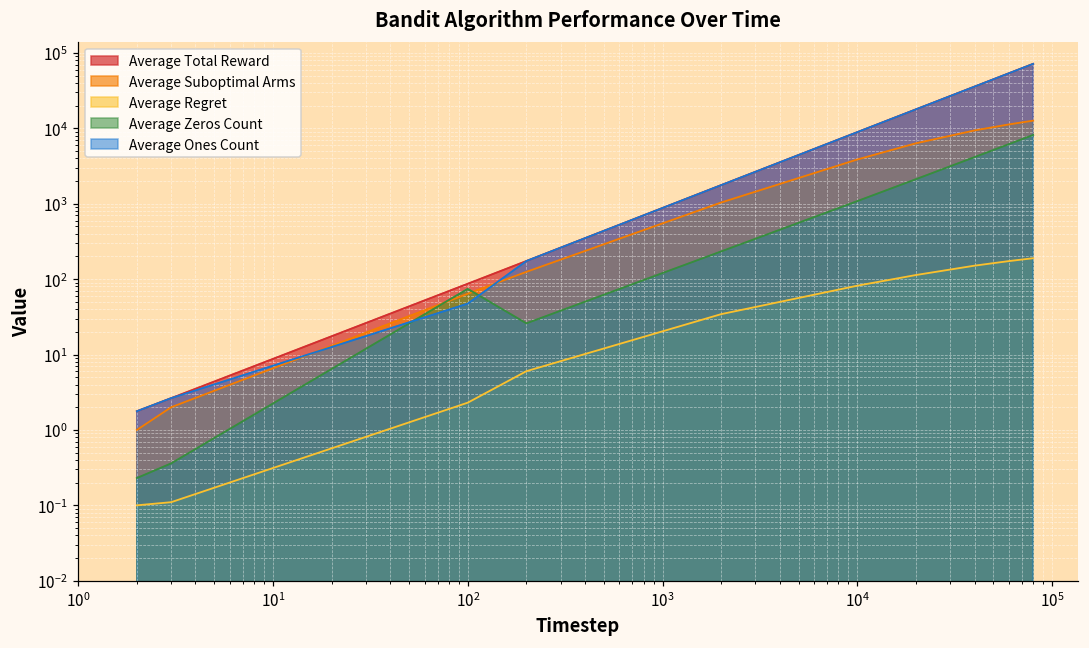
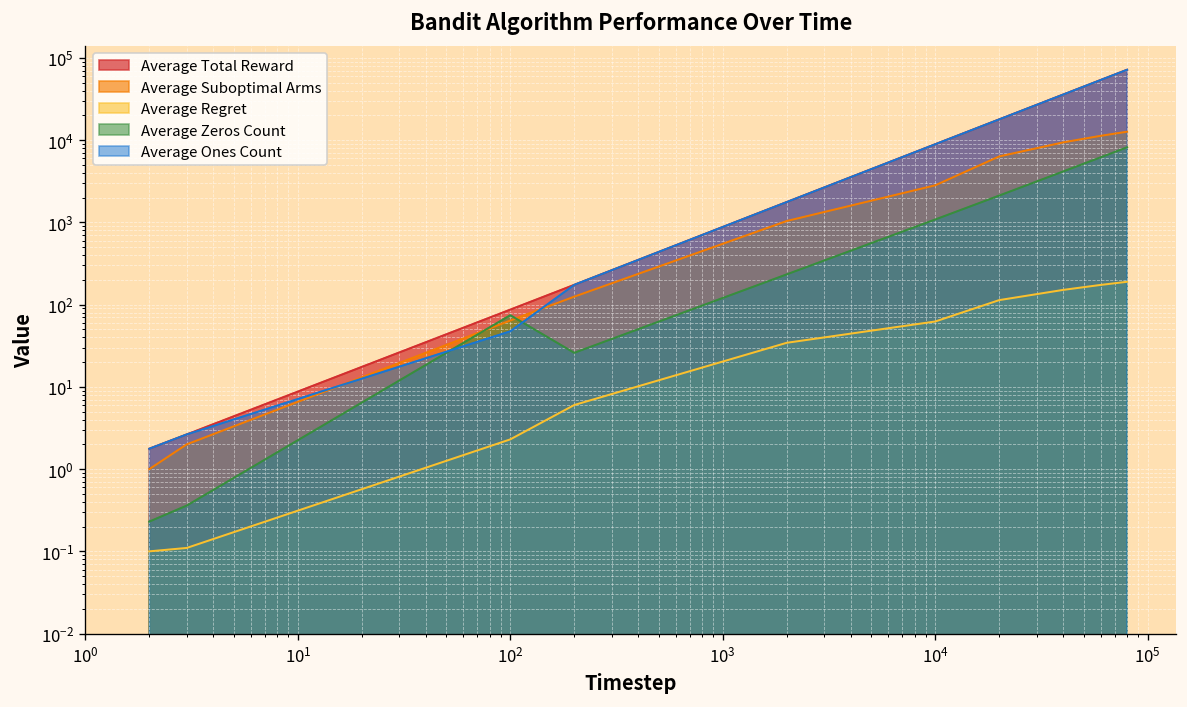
Average Suboptimal Arms, 10^4: 4000 -> 2800
Average Regret, 10^4: 80 -> 60
